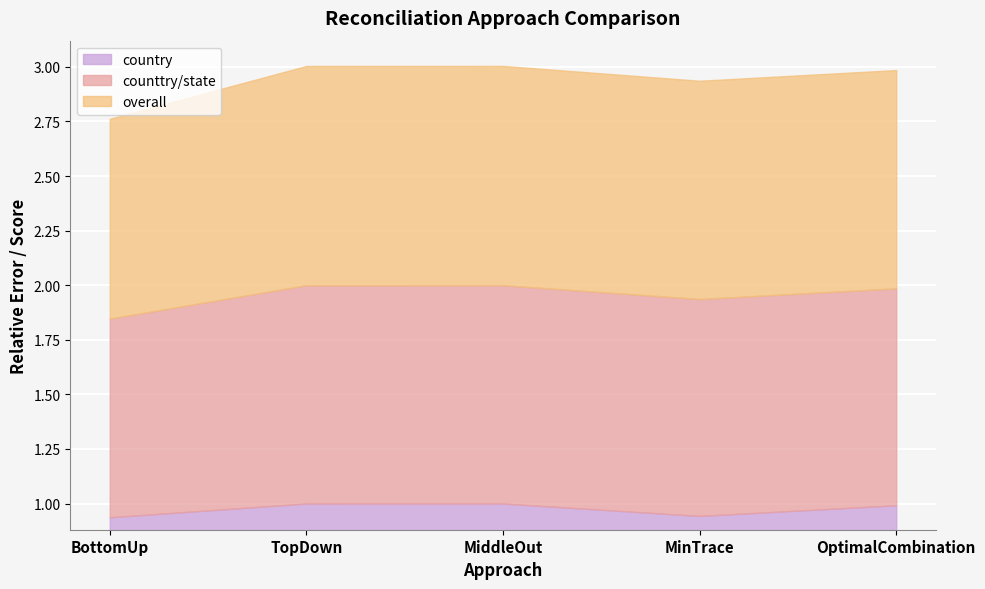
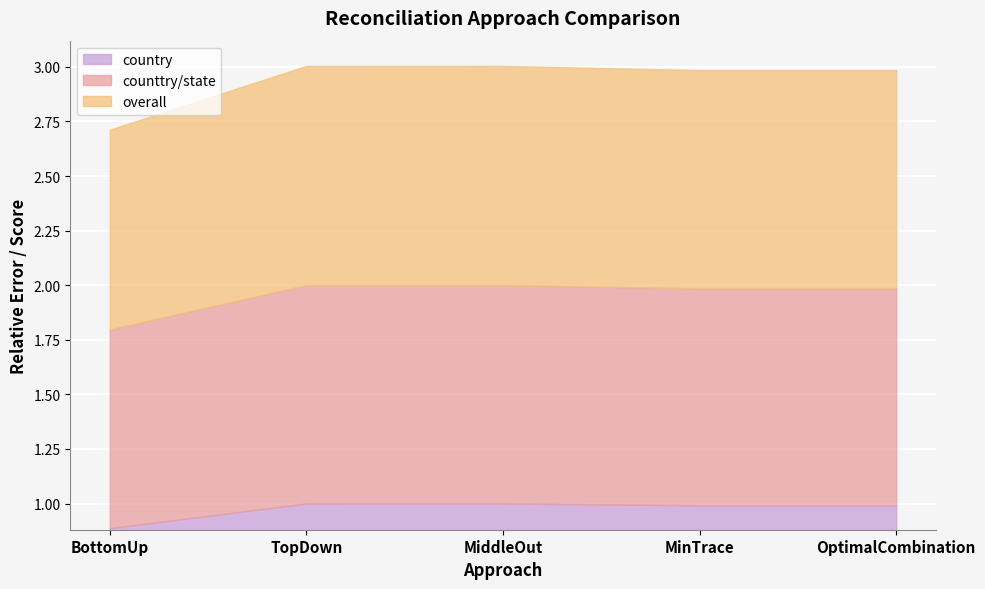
country, BottomUp: 0.94 -> 0.89
country, MinTrace: 0.94 -> 0.99
